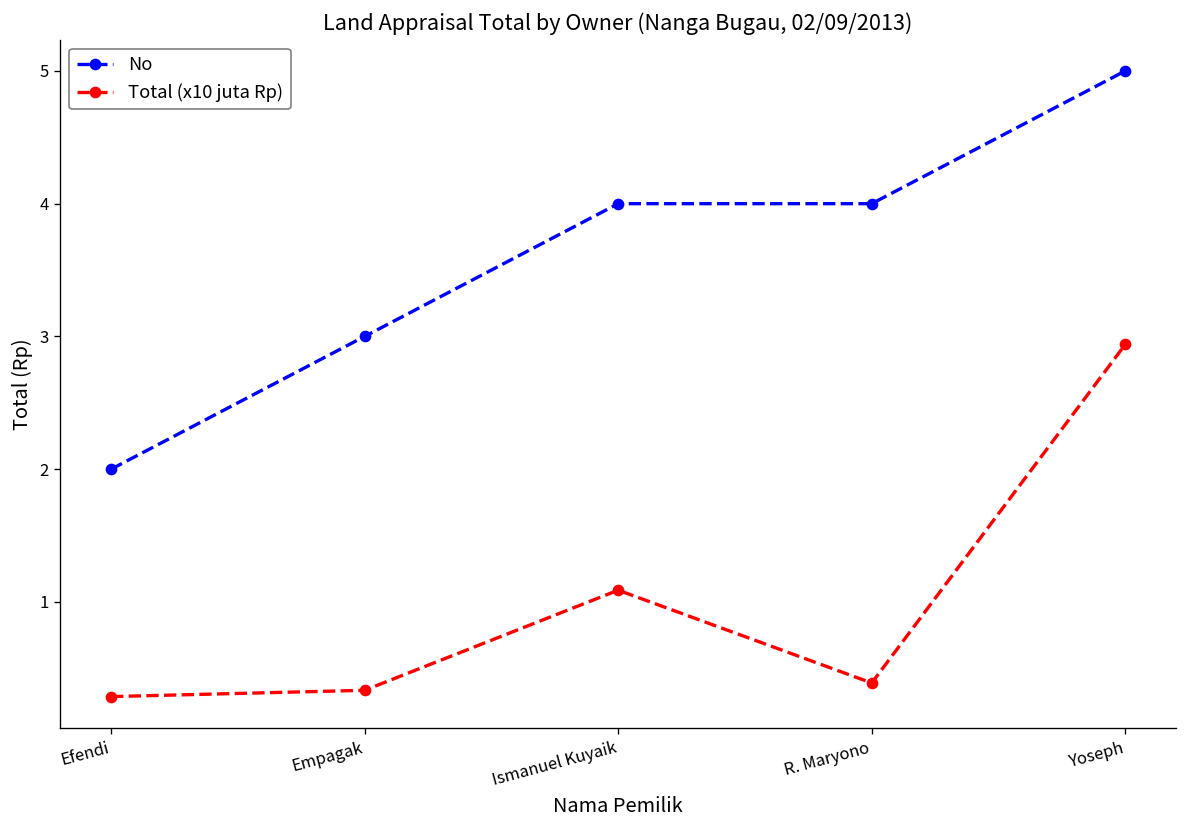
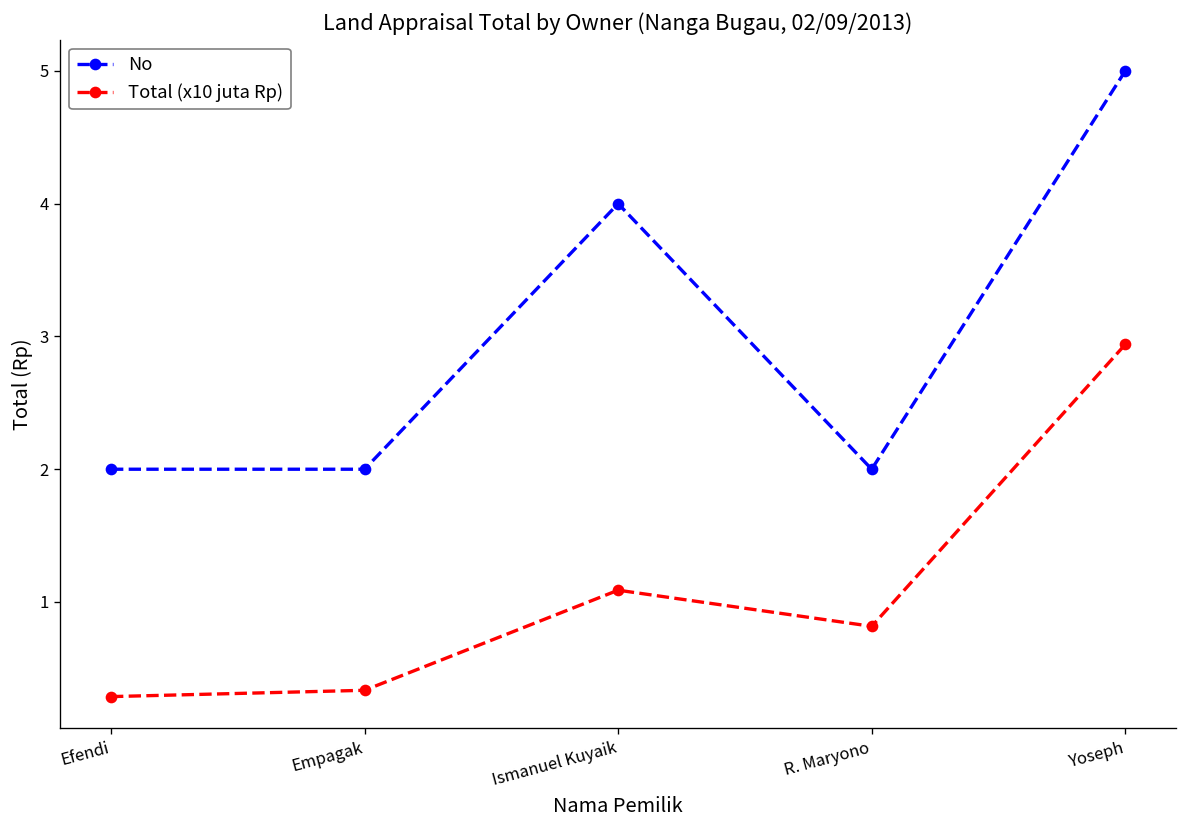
No, Empagak: 3 -> 2
No, R. Maryono: 4 -> 2
Total (x10 juta Rp), R. Maryono: 0.39 -> 0.82
